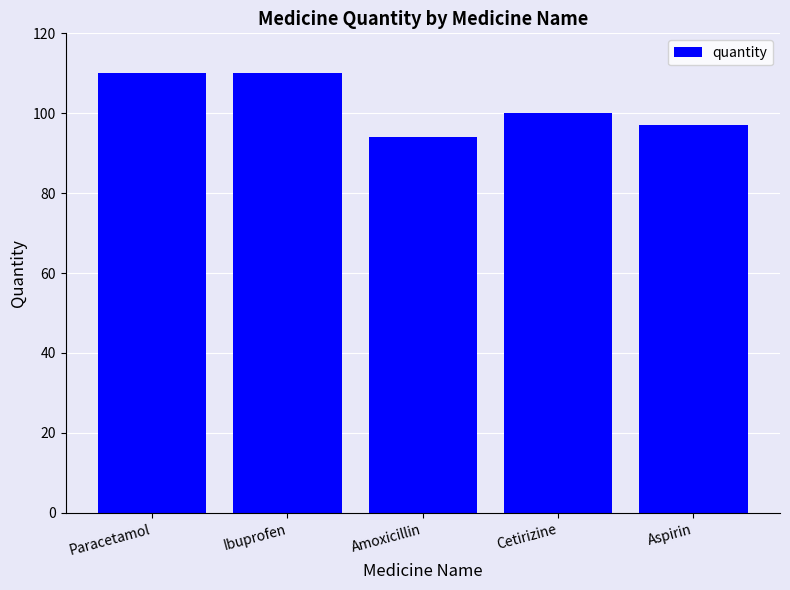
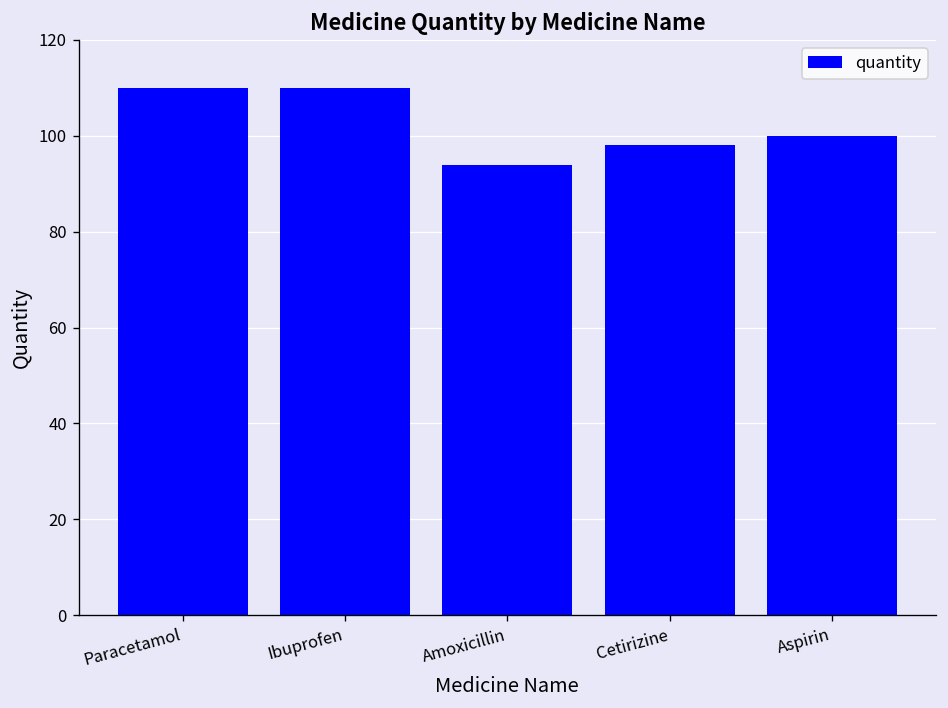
Cetirizine: 100 -> 98
Aspirin: 97 -> 100
